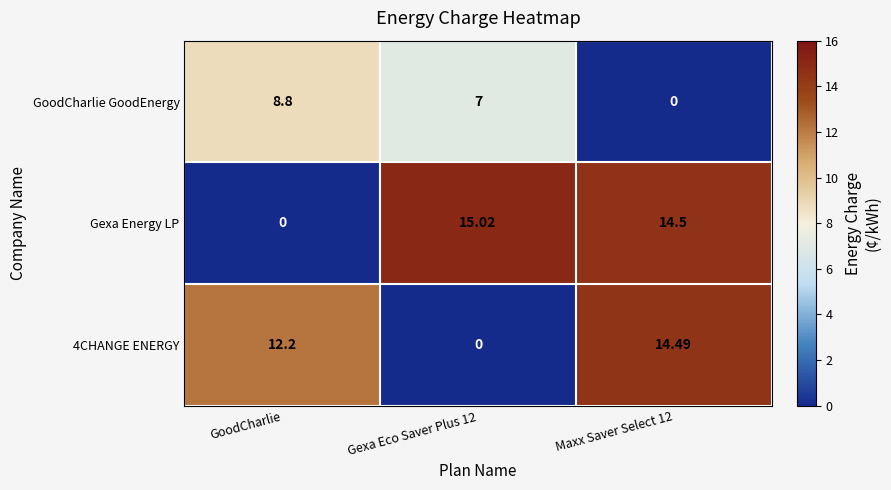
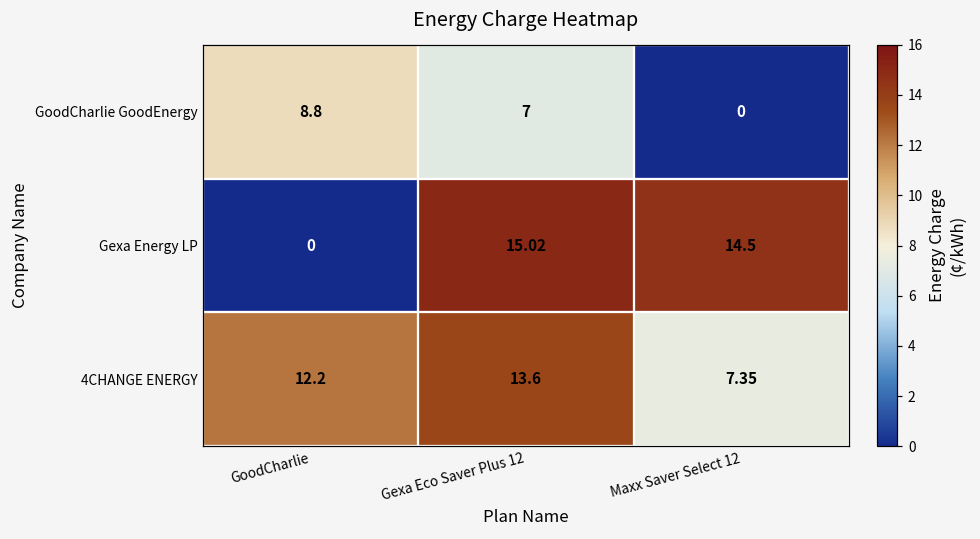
4CHANGE ENERGY, Gexa Eco Saver Plus 12: 0 -> 13.6
4CHANGE ENERGY, Maxx Saver Select 12: 14.49 -> 7.35
